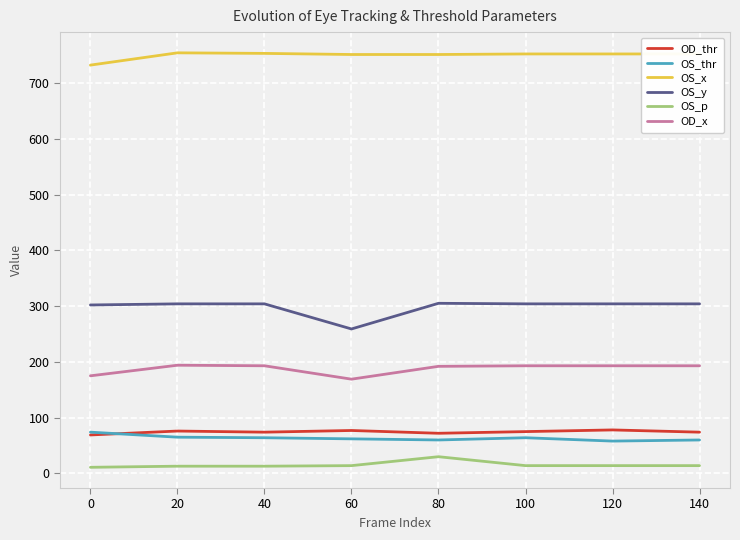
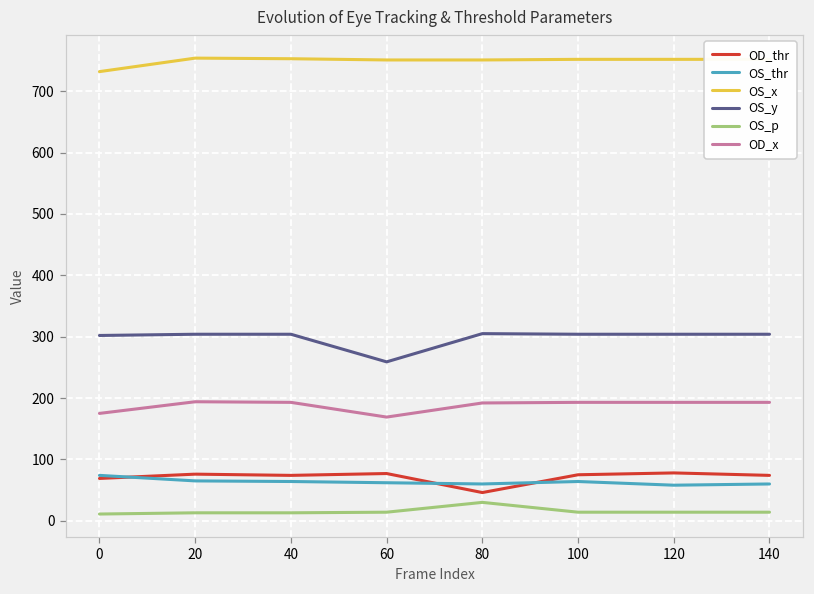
OD_thr, 80: 70 -> 50
